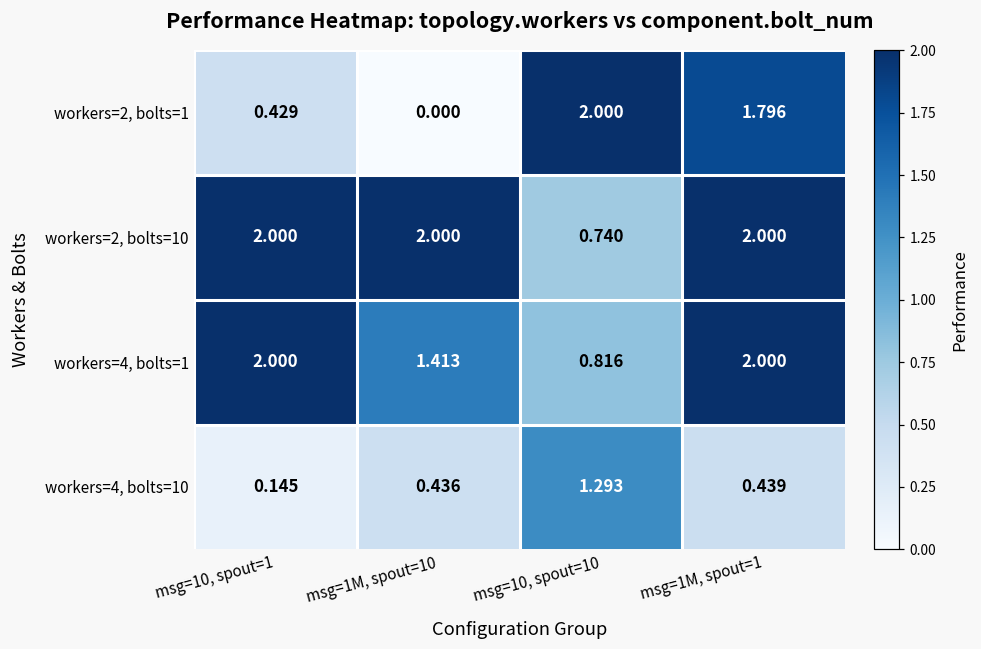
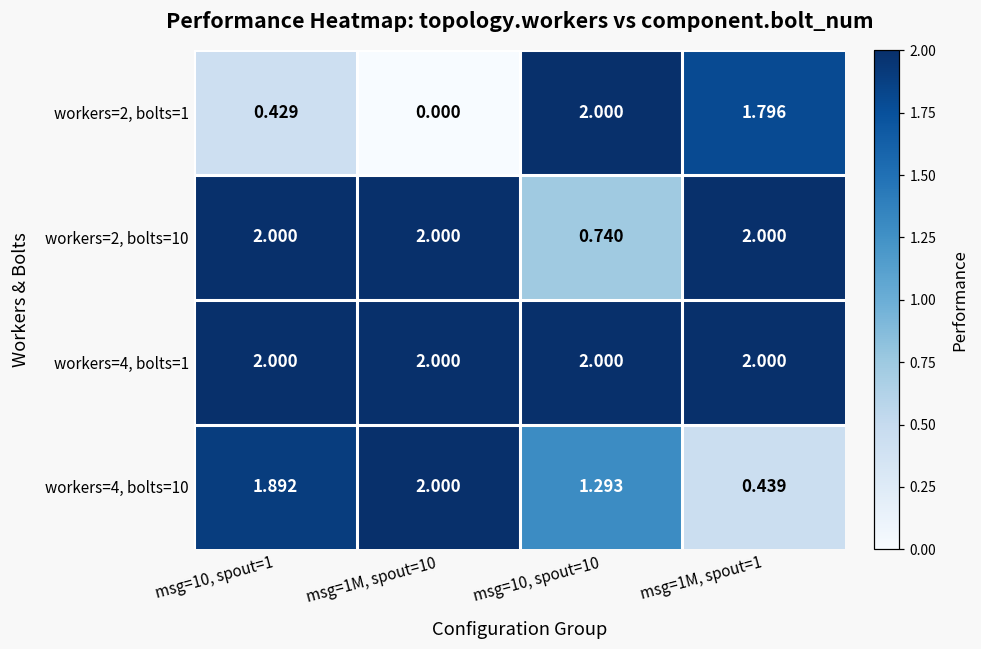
workers=4, bolts=1, msg=1M, spout=10: 1.413 -> 2.000
workers=4, bolts=1, msg=10, spout=10: 0.816 -> 2.000
workers=4, bolts=10, msg=10, spout=1: 0.145 -> 1.892
workers=4, bolts=10, msg=1M, spout=10: 0.436 -> 2.000
